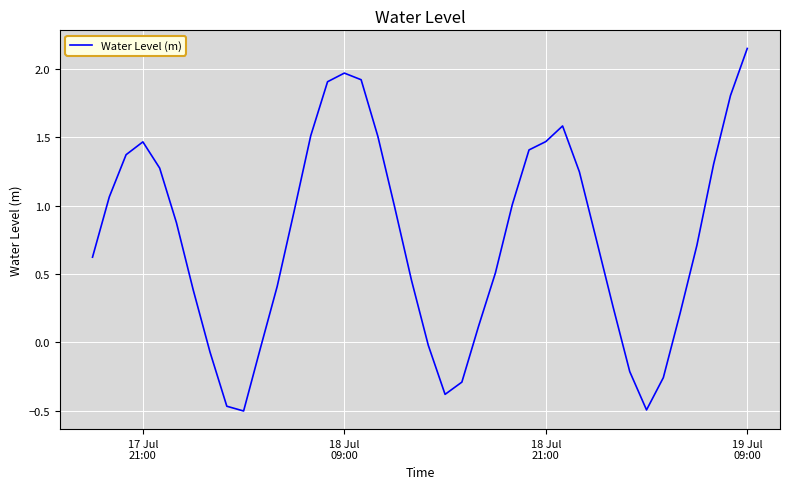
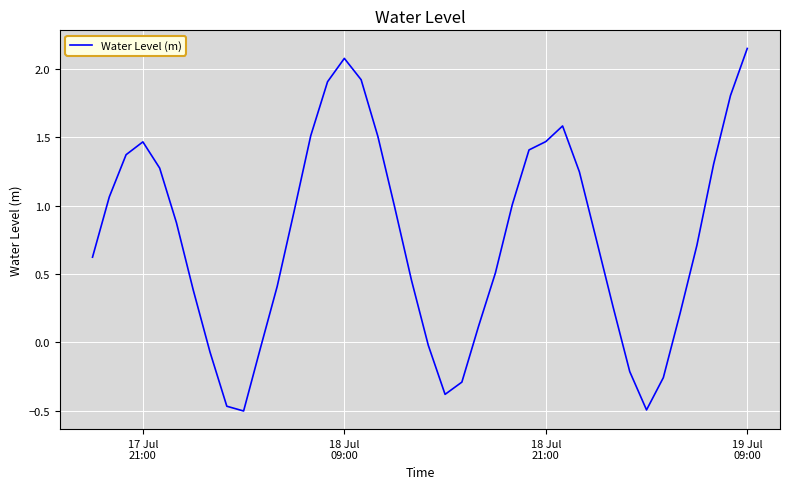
18 Jul 09:00: 1.97 -> 2.08
